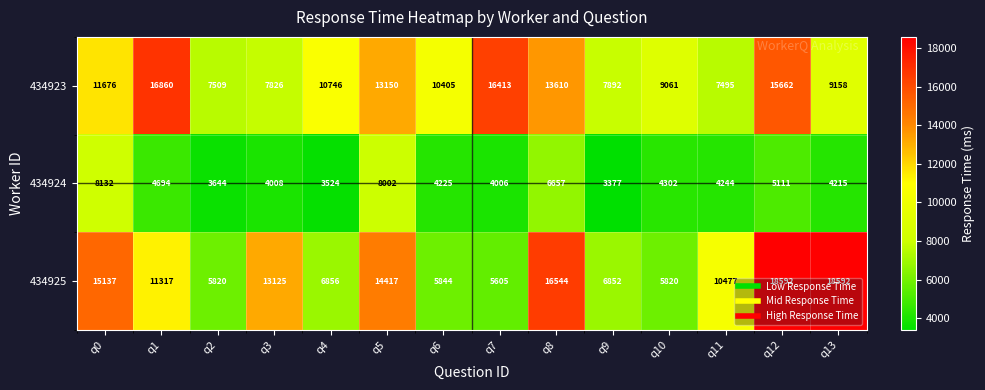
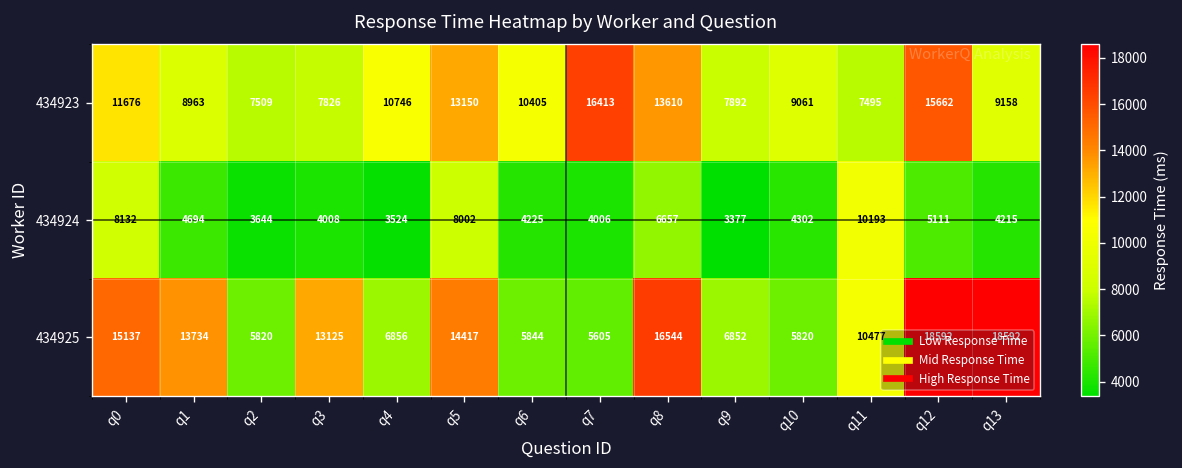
434923, q1: 16860 -> 8963
434924, q11: 4244 -> 10193
434925, q1: 11317 -> 13734
